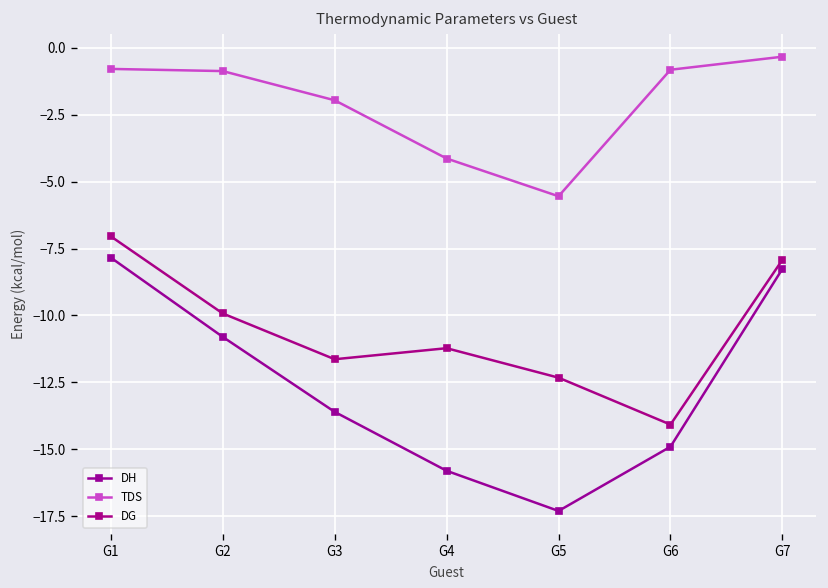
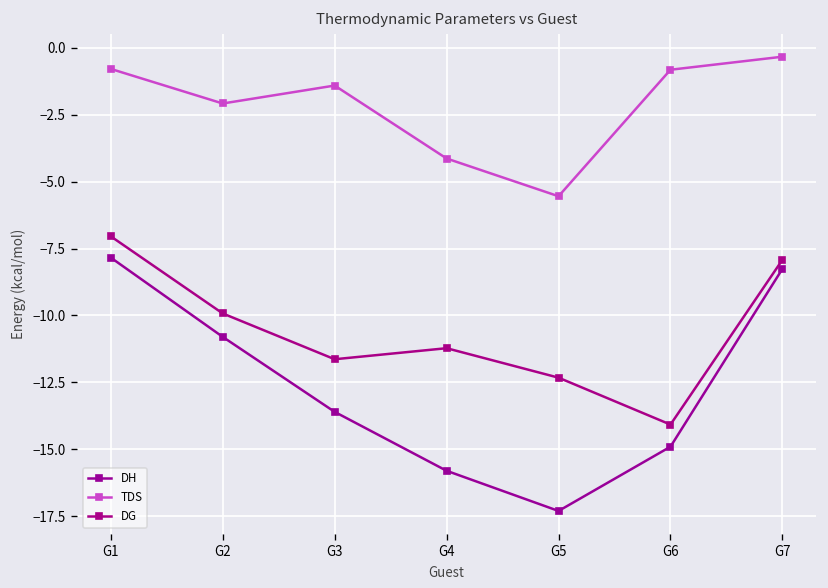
TDS, G2: -0.9 -> -2.1
TDS, G3: -2.0 -> -1.4
